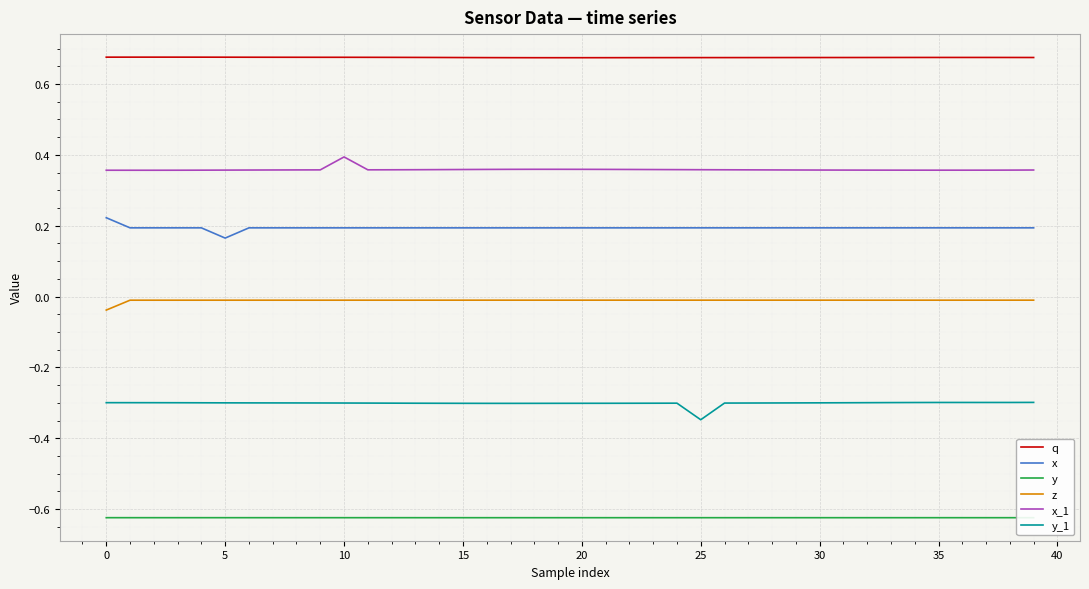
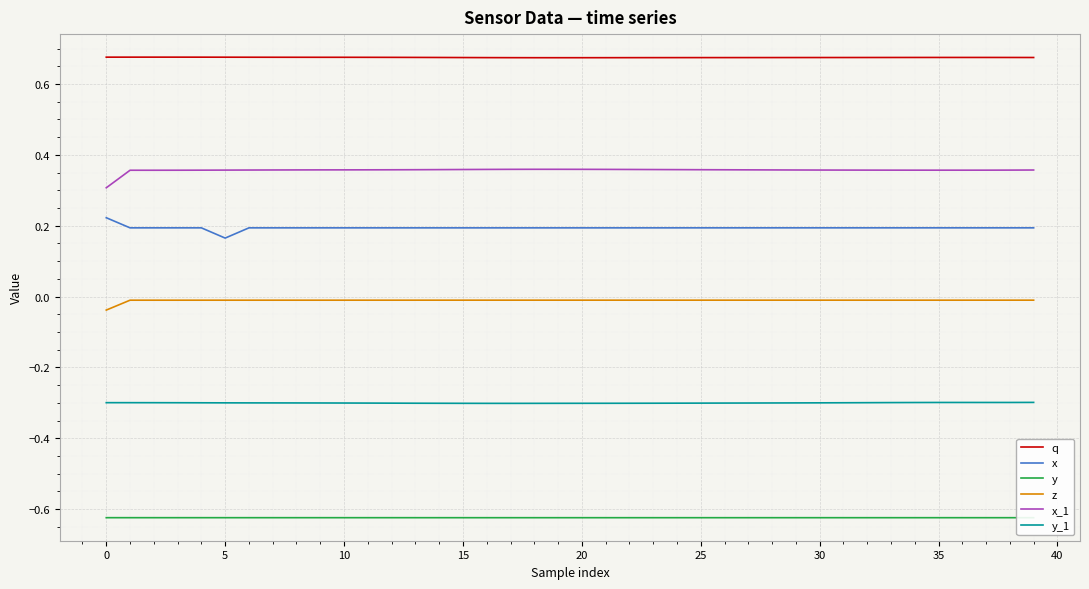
x_1, 0: 0.36 -> 0.31
x_1, 10: 0.39 -> 0.36
y_1, 25: -0.35 -> -0.30
